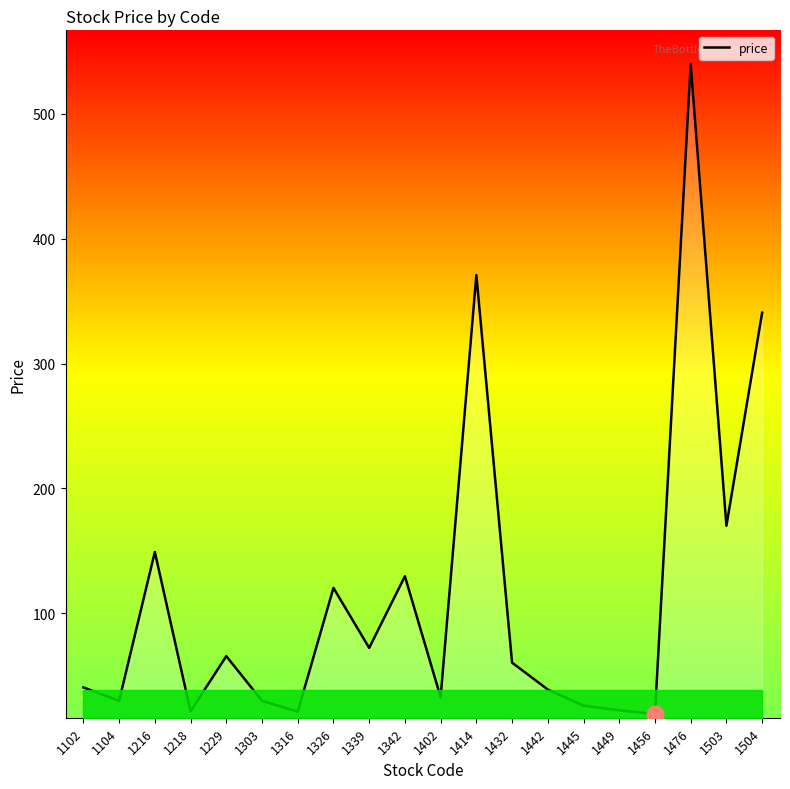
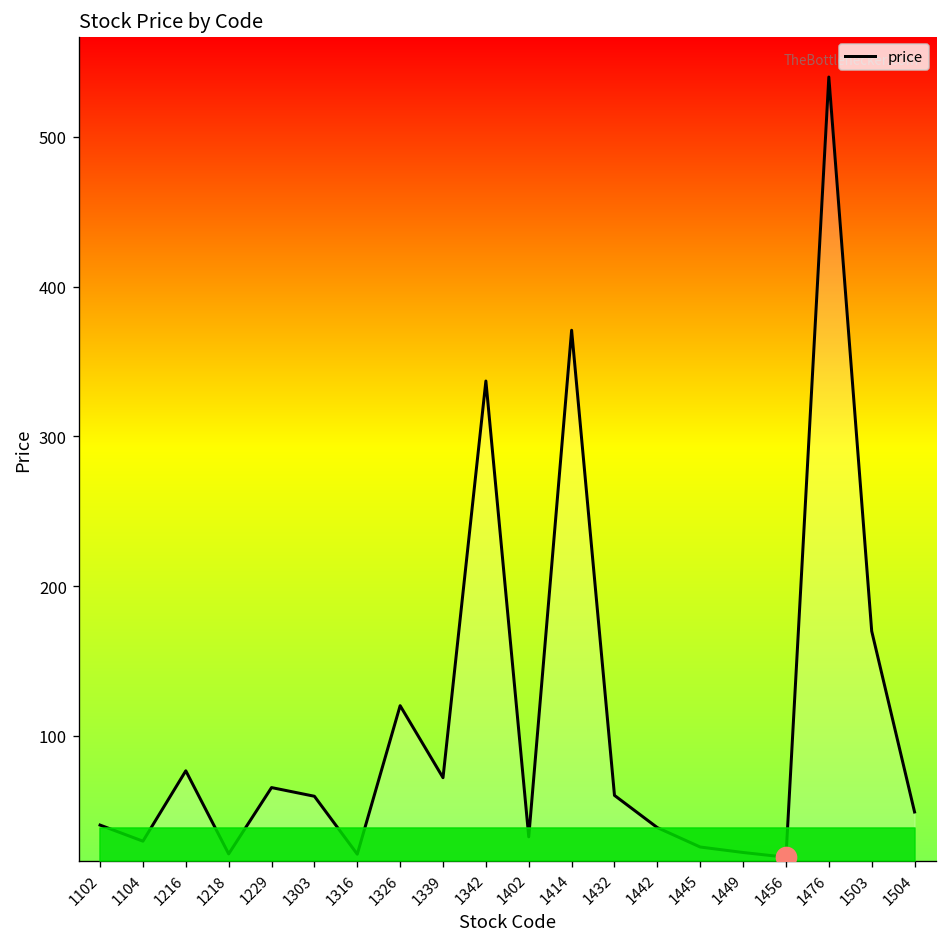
price, 1216: 149 -> 77
price, 1303: 30 -> 60
price, 1342: 130 -> 337
price, 1504: 341 -> 49
